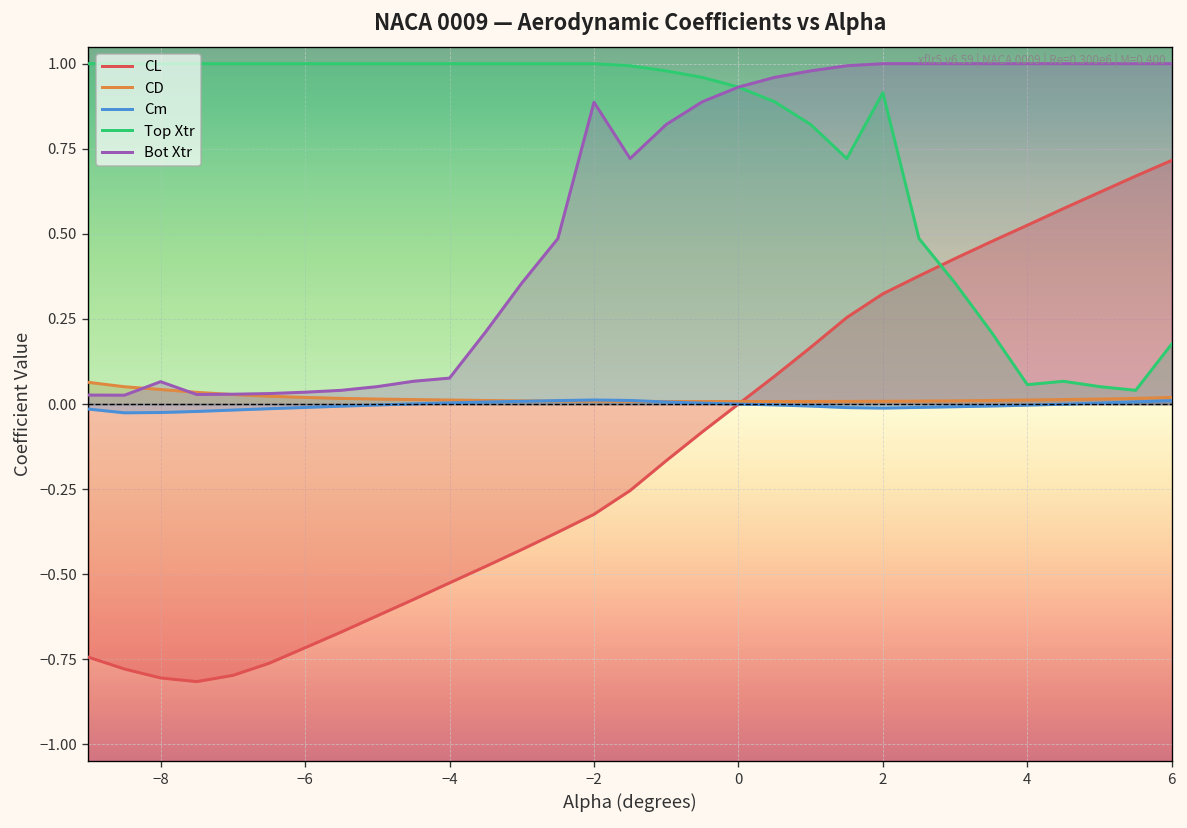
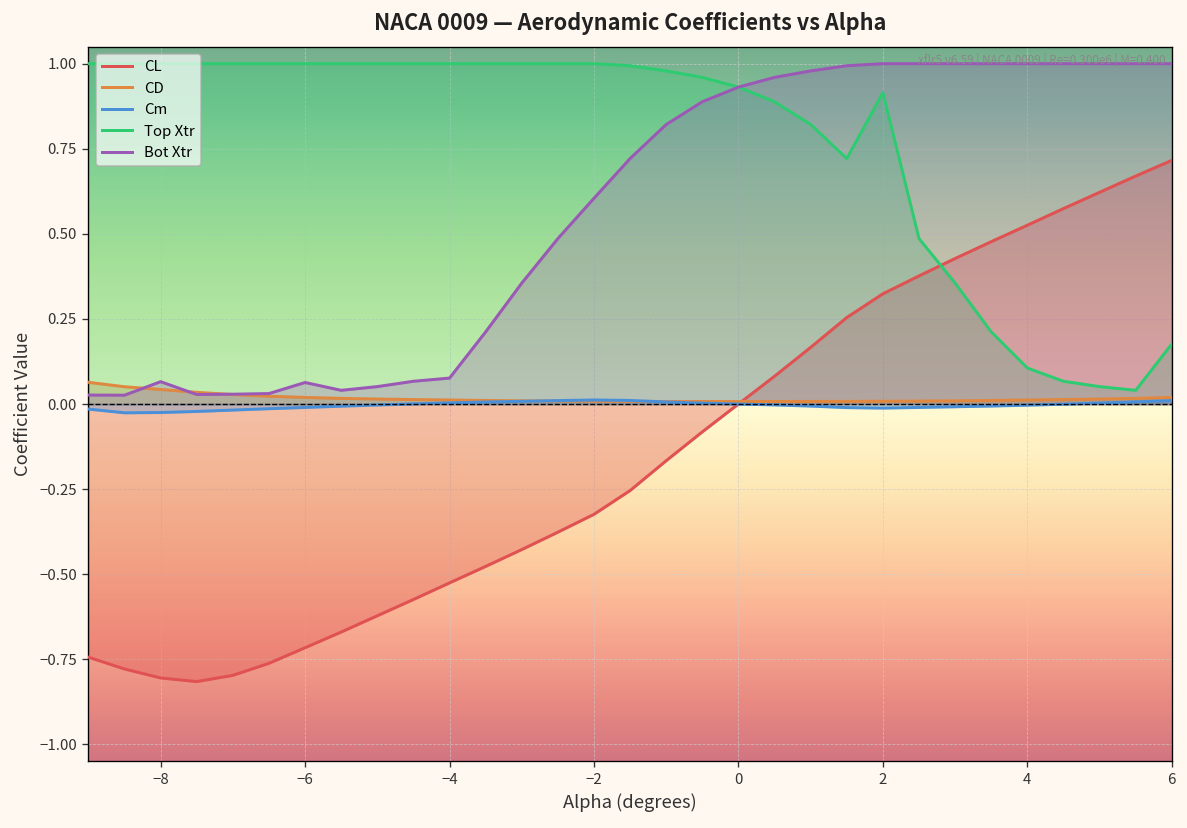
Bot Xtr, −6: 0.03 -> 0.06
Bot Xtr, −2: 0.89 -> 0.60
Top Xtr, 4: 0.06 -> 0.11
